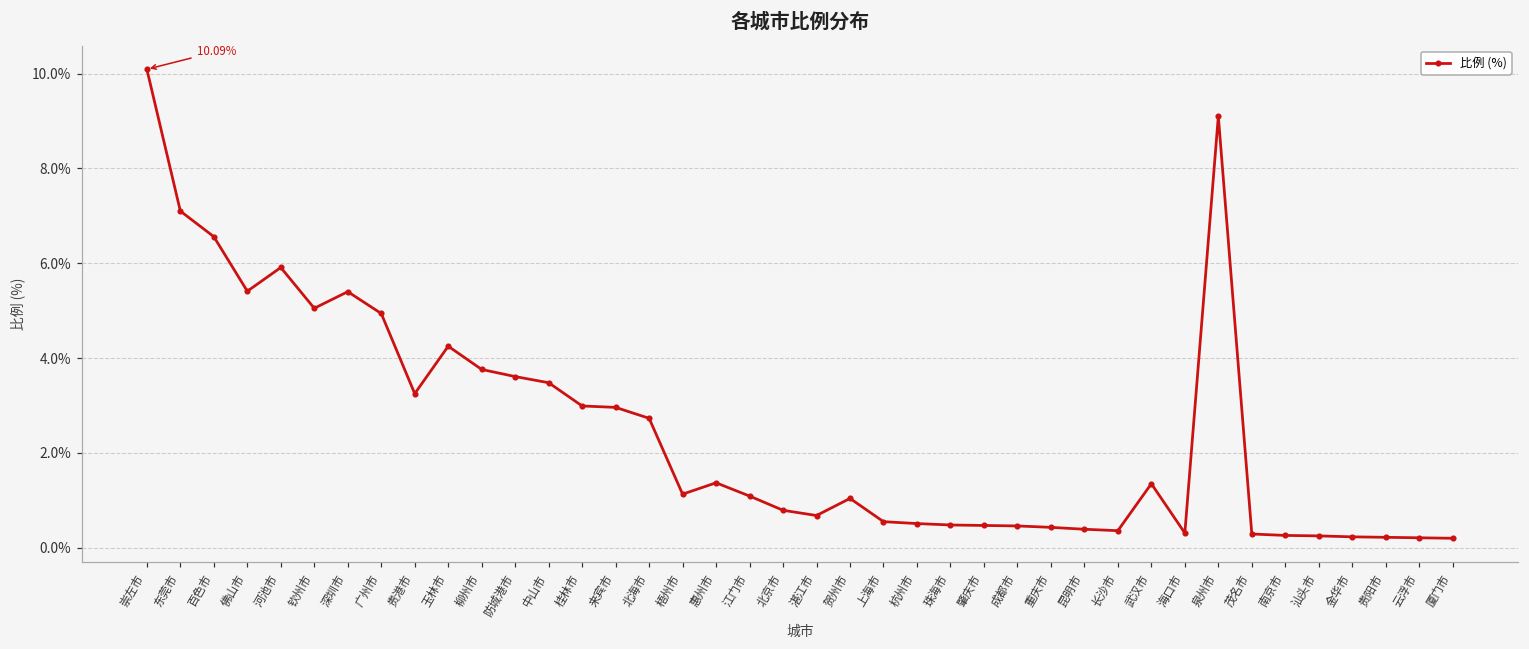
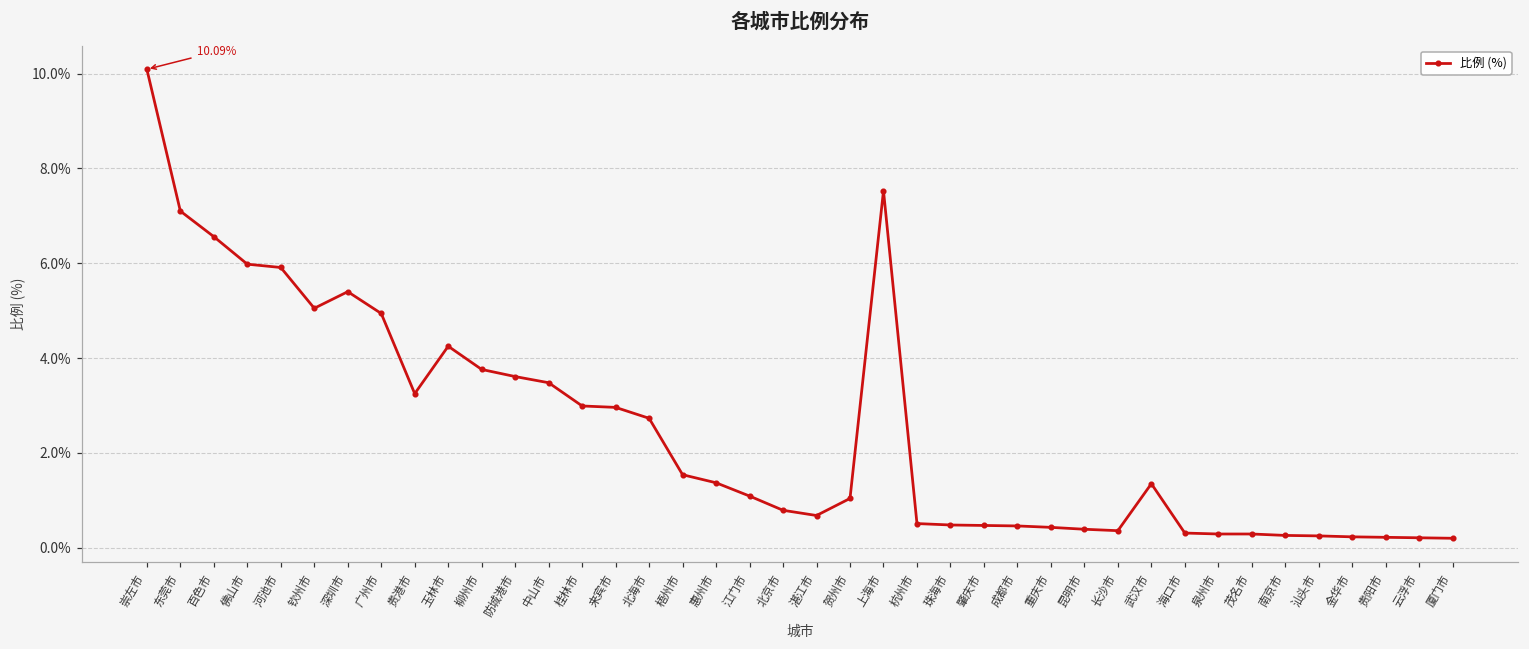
佛山市: 5.4% -> 6.0%
梧州市: 1.1% -> 1.5%
上海市: 0.6% -> 7.5%
泉州市: 9.1% -> 0.3%
